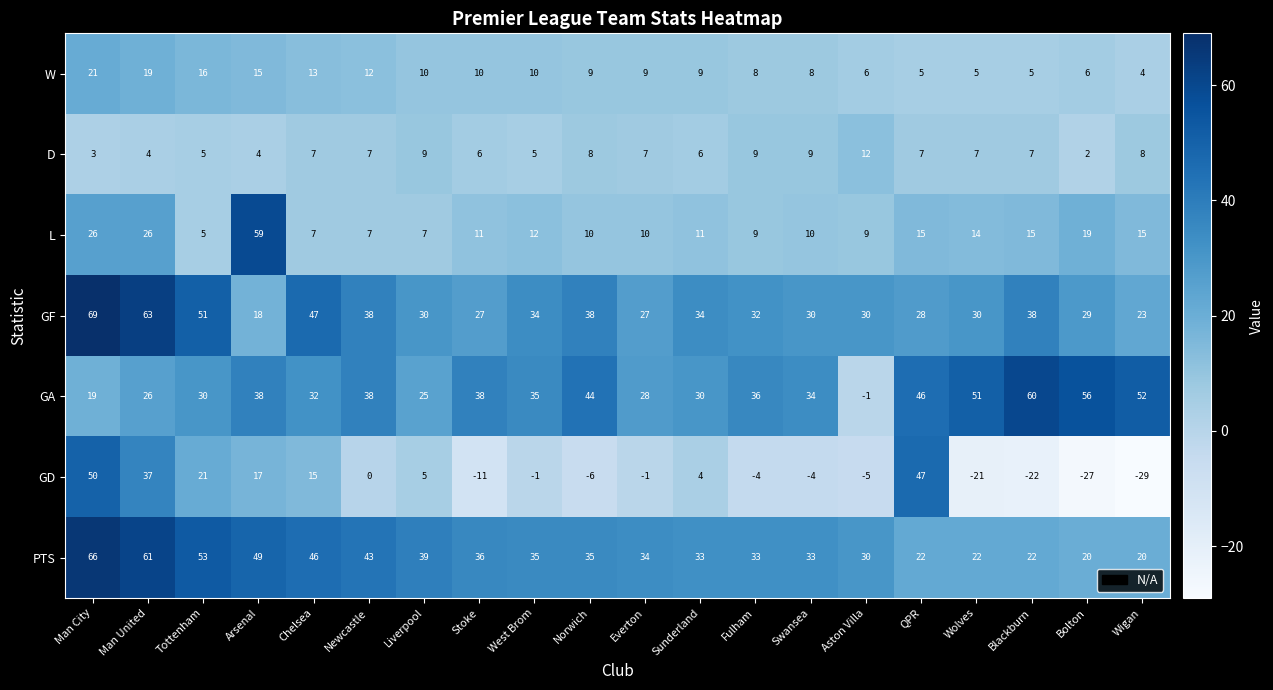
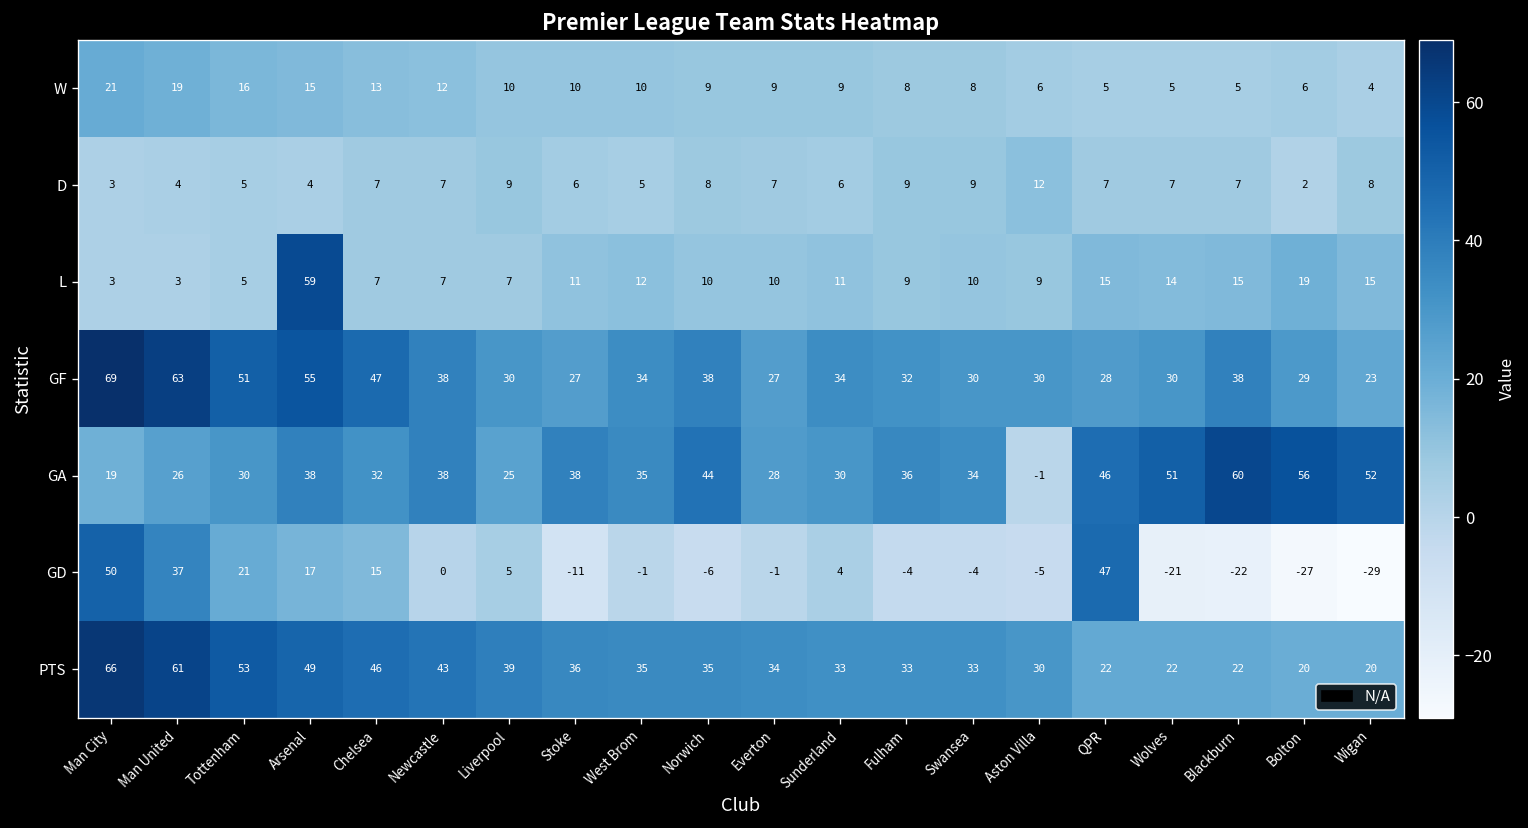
L, Man City: 26 -> 3
L, Man United: 26 -> 3
GF, Arsenal: 18 -> 55
